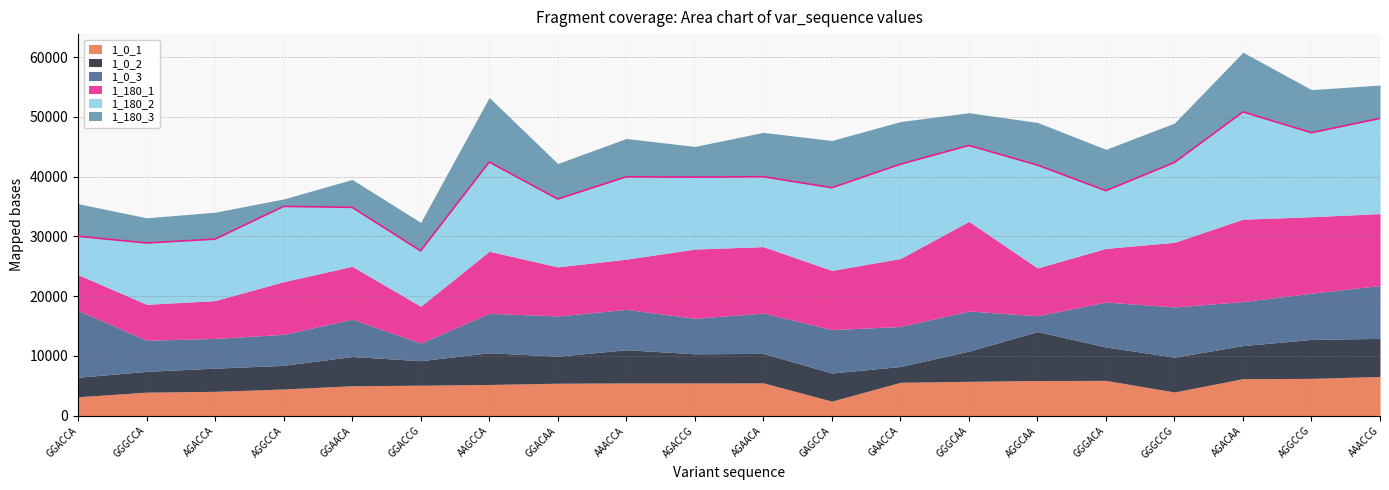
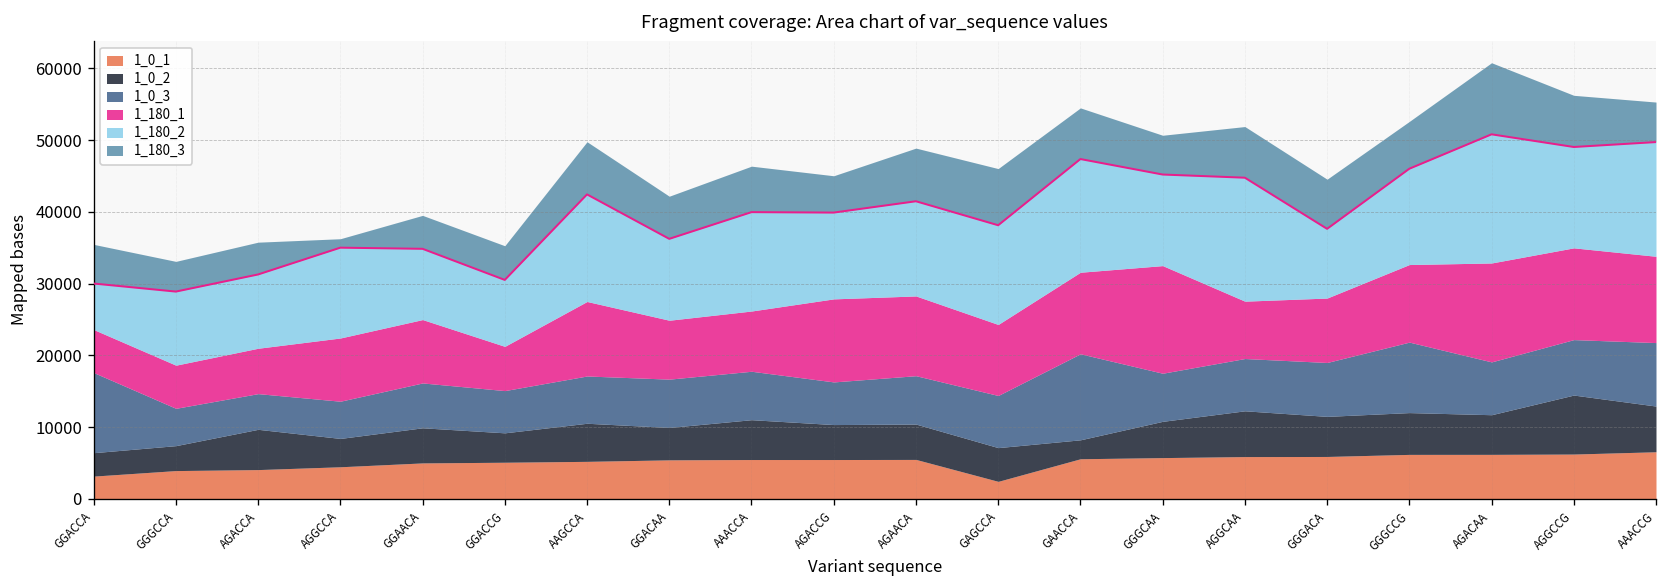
1_0_2, AGACCA: 4000 -> 6000
1_0_3, GGACCG: 3000 -> 6000
1_180_3, AAGCCA: 11000 -> 7000
1_180_2, AGAACA: 12000 -> 13000
1_0_3, GAACCA: 7000 -> 12000
1_0_2, AGGCAA: 8000 -> 6000
1_0_3, AGGCAA: 3000 -> 7000
1_0_1, GGGCCG: 4000 -> 6000
1_0_3, GGGCCG: 8000 -> 10000
1_0_2, AGGCCG: 7000 -> 8000
